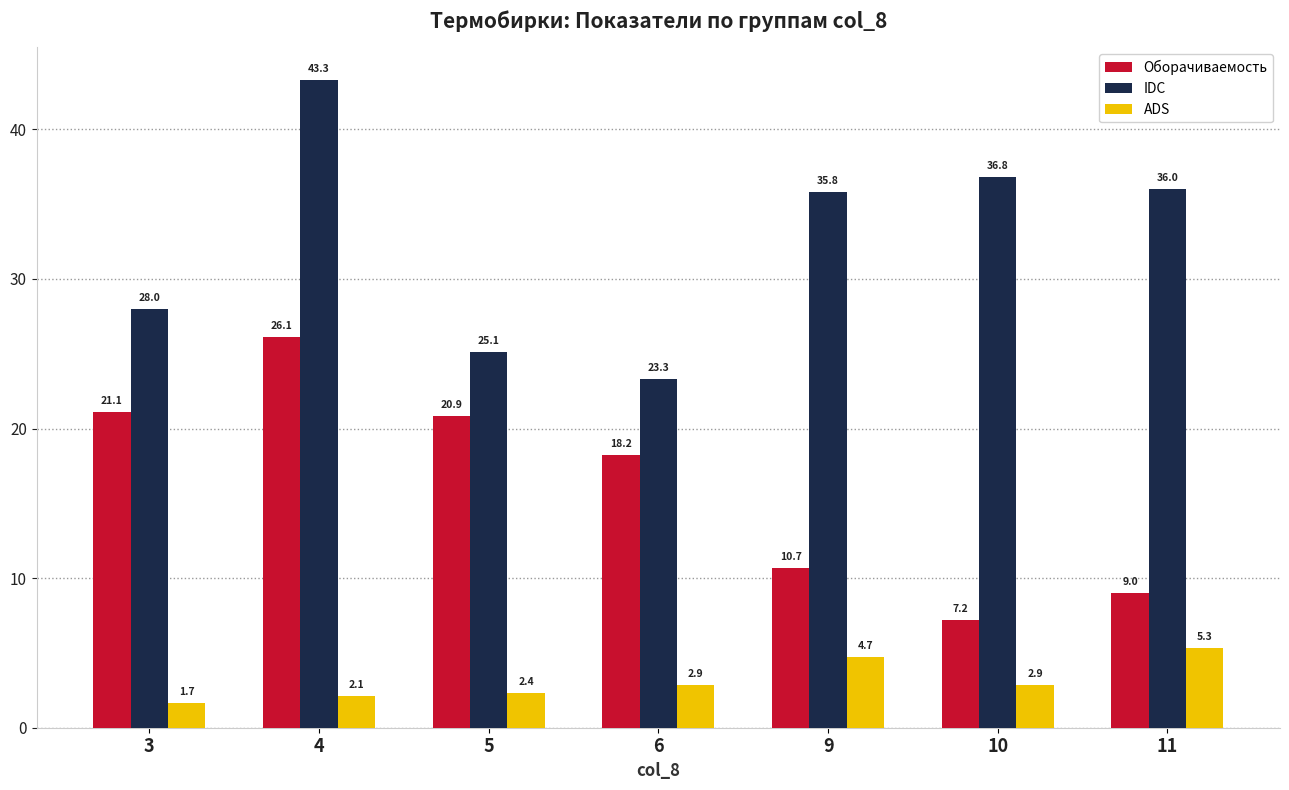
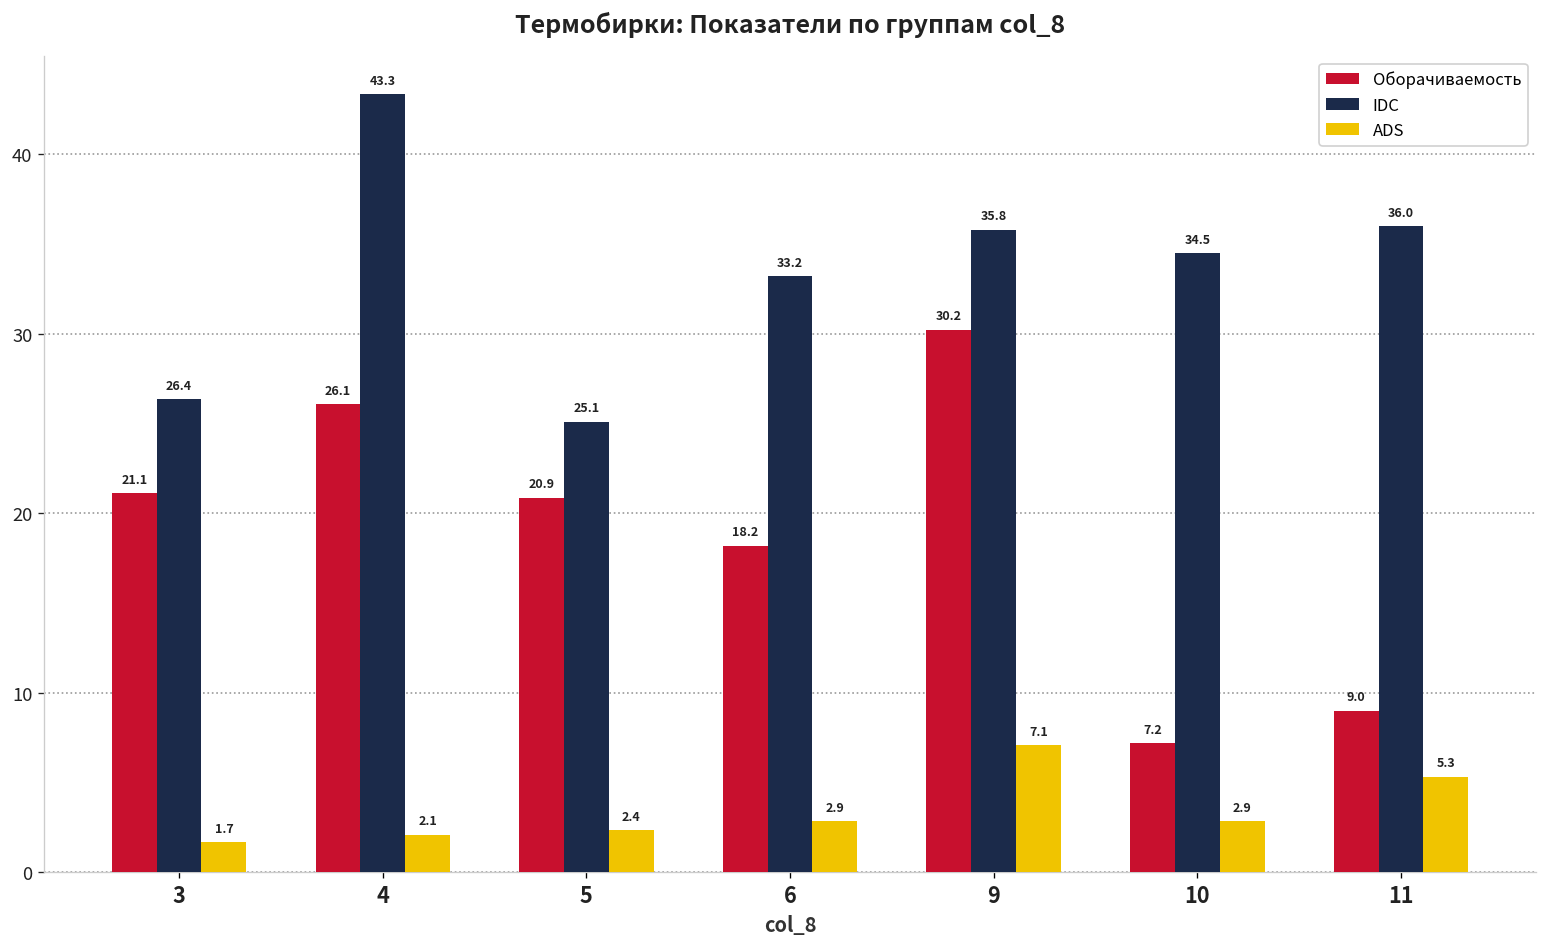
IDC, 3: 28.0 -> 26.4
IDC, 6: 23.3 -> 33.2
Оборачиваемость, 9: 10.7 -> 30.2
ADS, 9: 4.7 -> 7.1
IDC, 10: 36.8 -> 34.5
